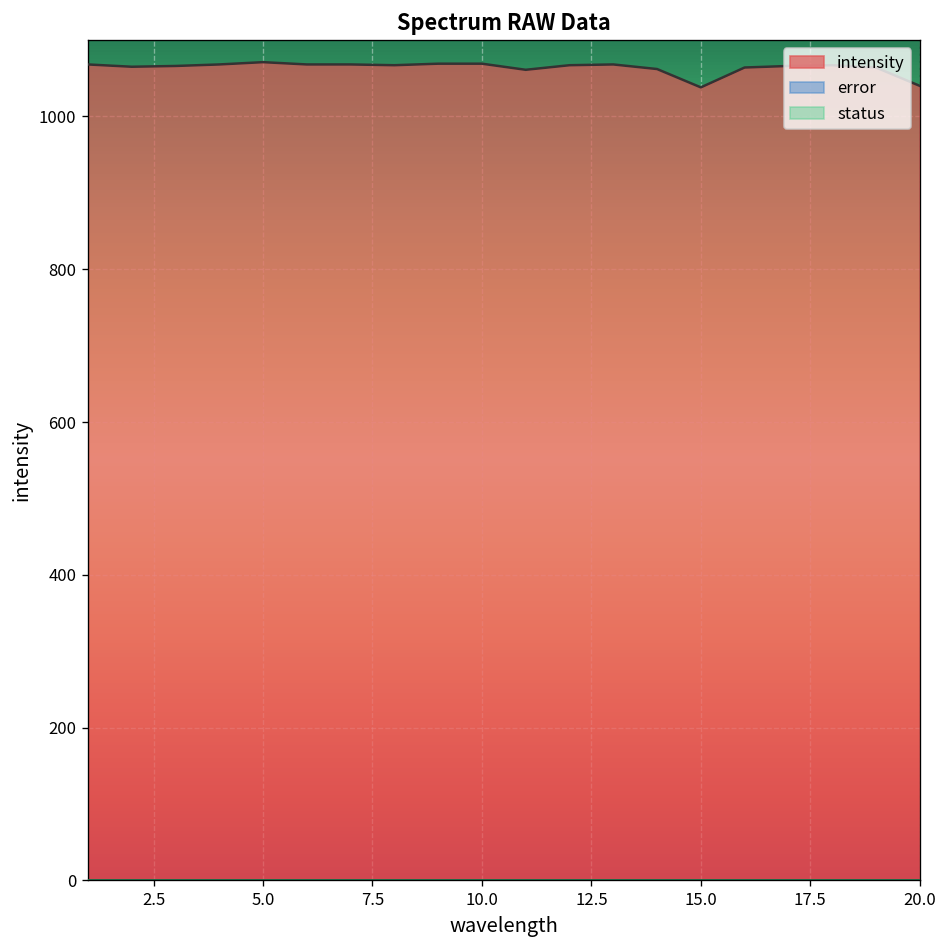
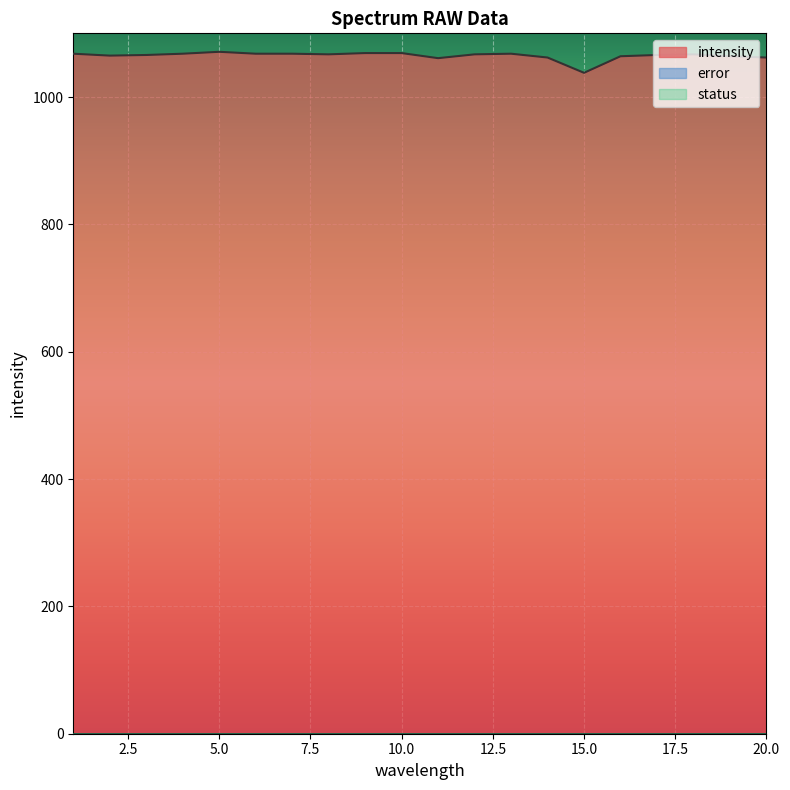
intensity, 20.0: 1040 -> 1060
